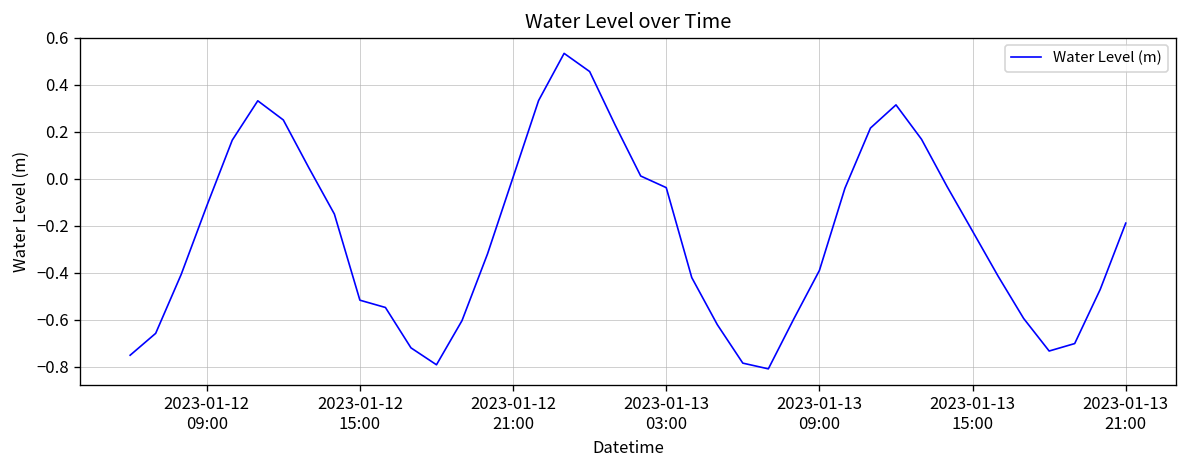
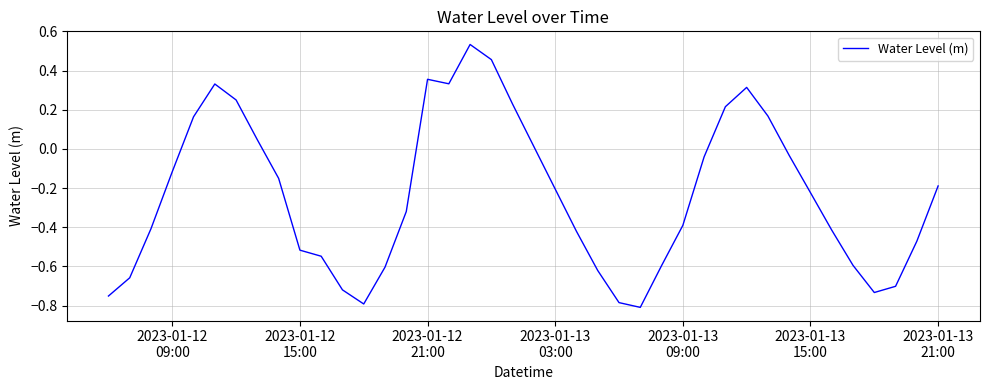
2023-01-12 21:00: 0.01 -> 0.36
2023-01-13 03:00: -0.04 -> -0.21
